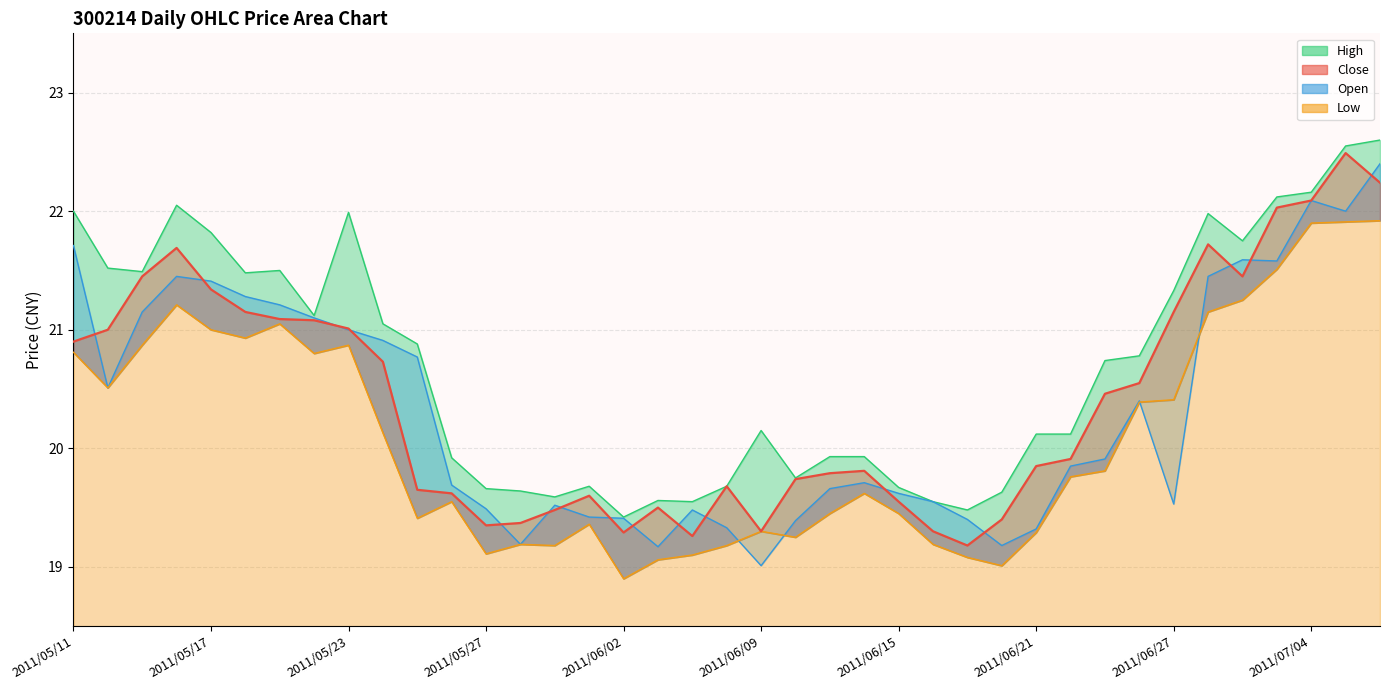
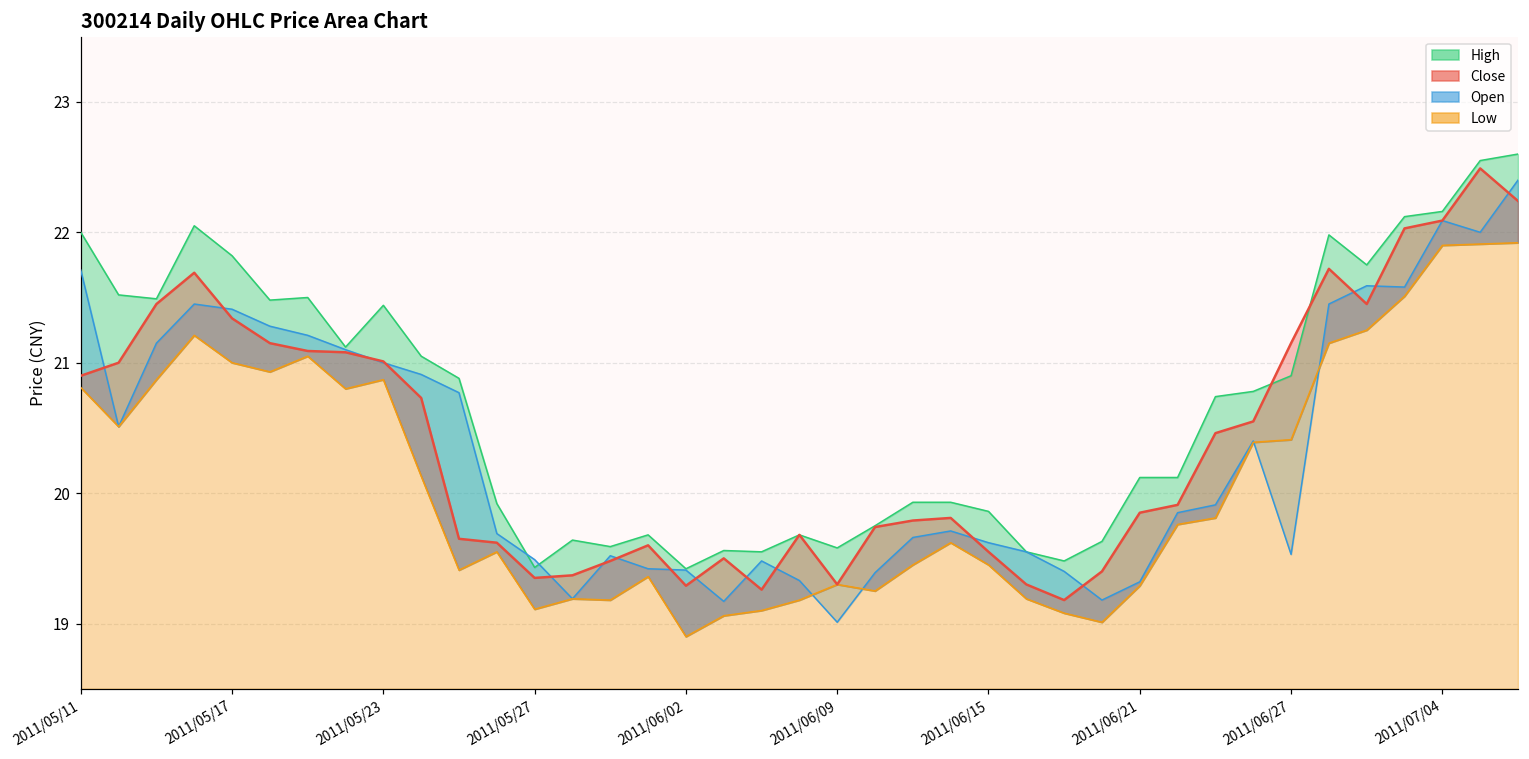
High, 2011/05/23: 21.99 -> 21.44
High, 2011/05/27: 19.66 -> 19.43
High, 2011/06/09: 20.15 -> 19.58
High, 2011/06/15: 19.67 -> 19.86
High, 2011/06/27: 21.33 -> 20.90
